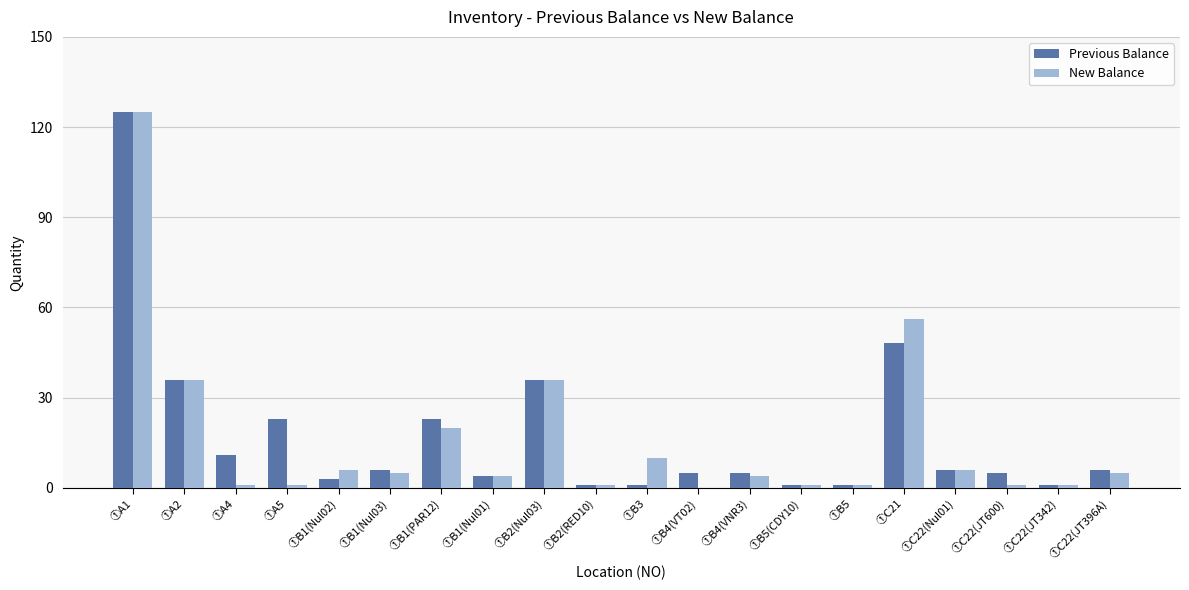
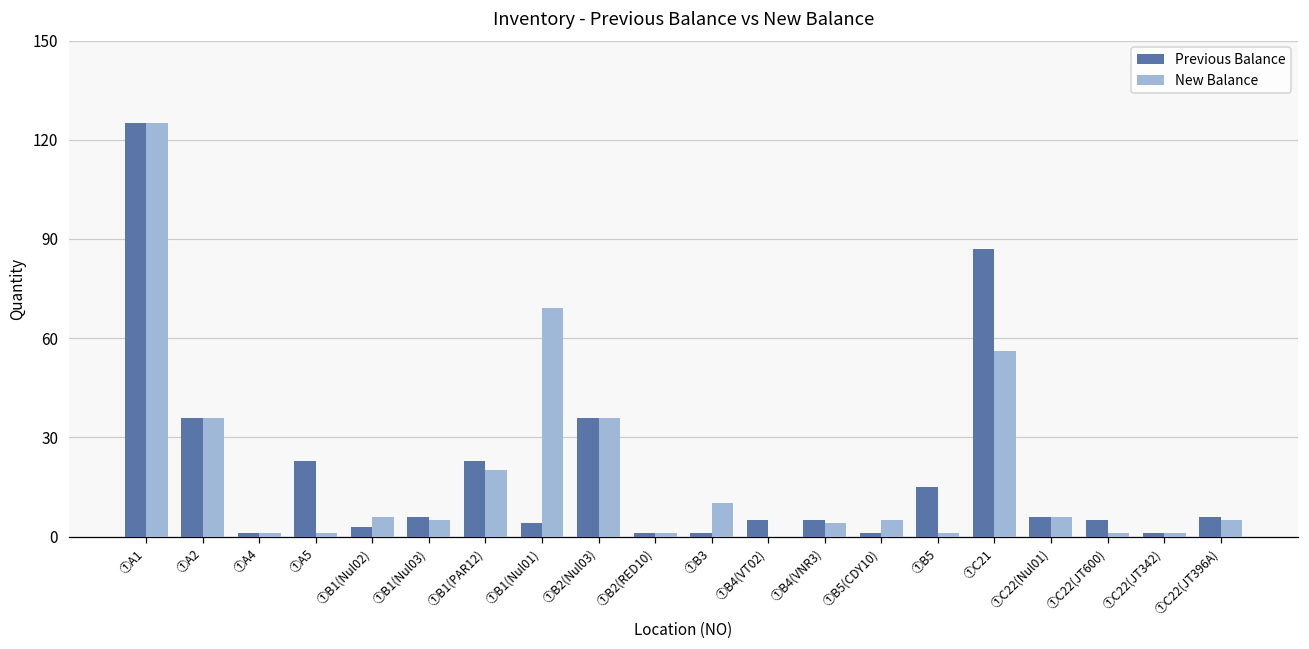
Previous Balance, ①A4: 11 -> 1
New Balance, ①B1(Nul01): 4 -> 69
New Balance, ①B5(CDY10): 1 -> 5
Previous Balance, ①B5: 1 -> 15
Previous Balance, ①C21: 48 -> 87
